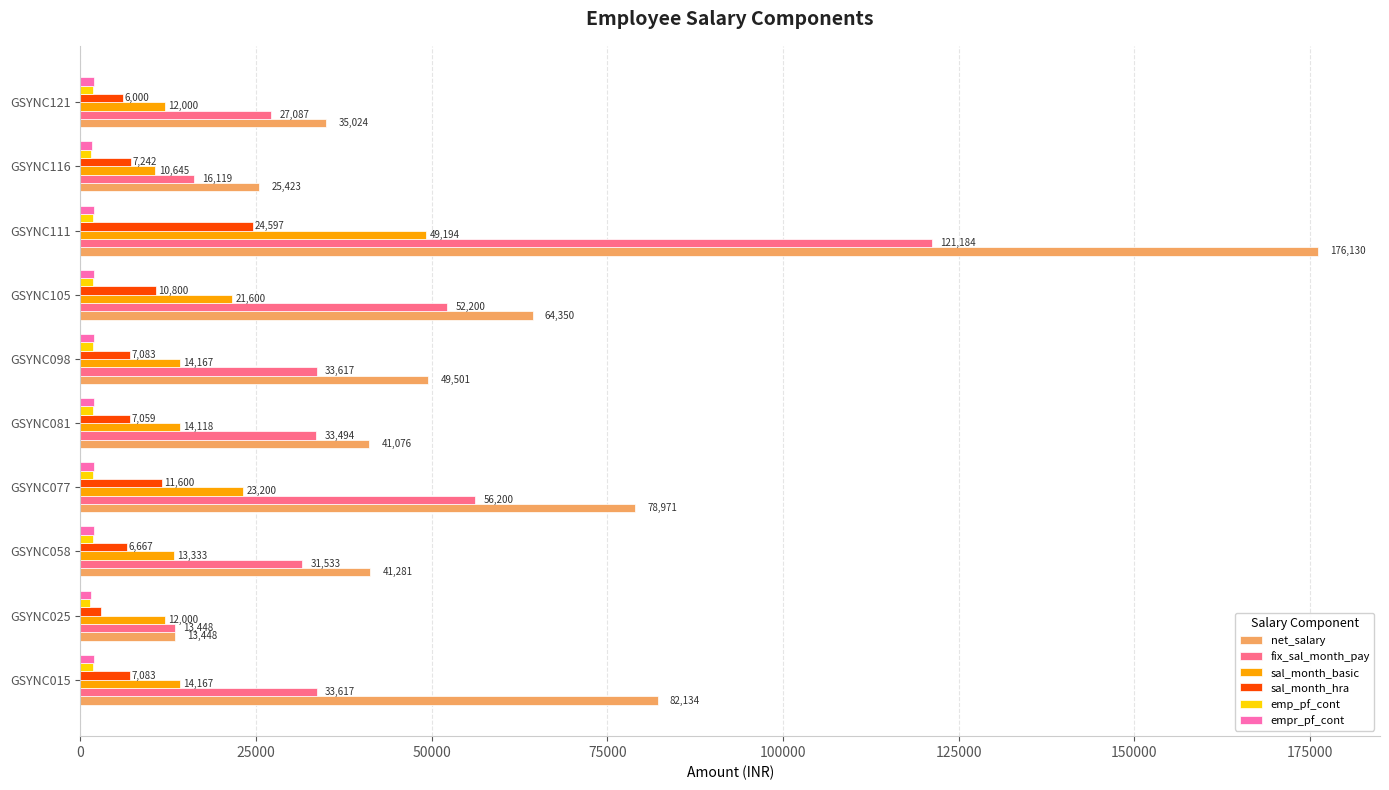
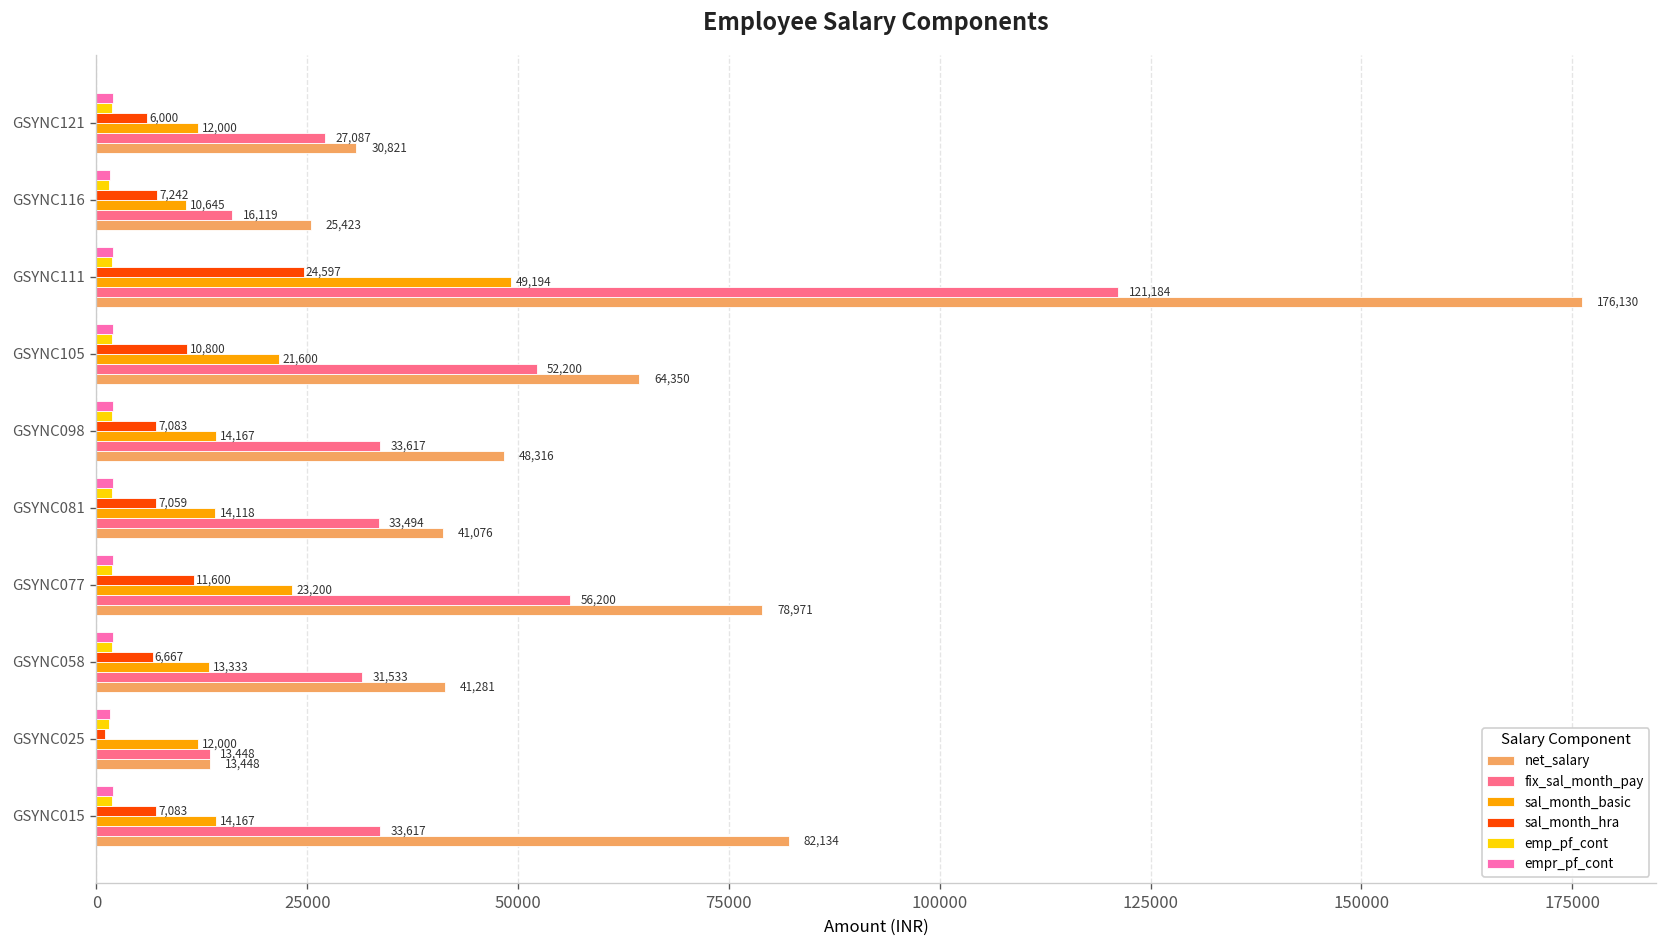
net_salary, GSYNC121: 35,024 -> 30,821
net_salary, GSYNC098: 49,501 -> 48,316
sal_month_hra, GSYNC025: 3000 -> 1000
